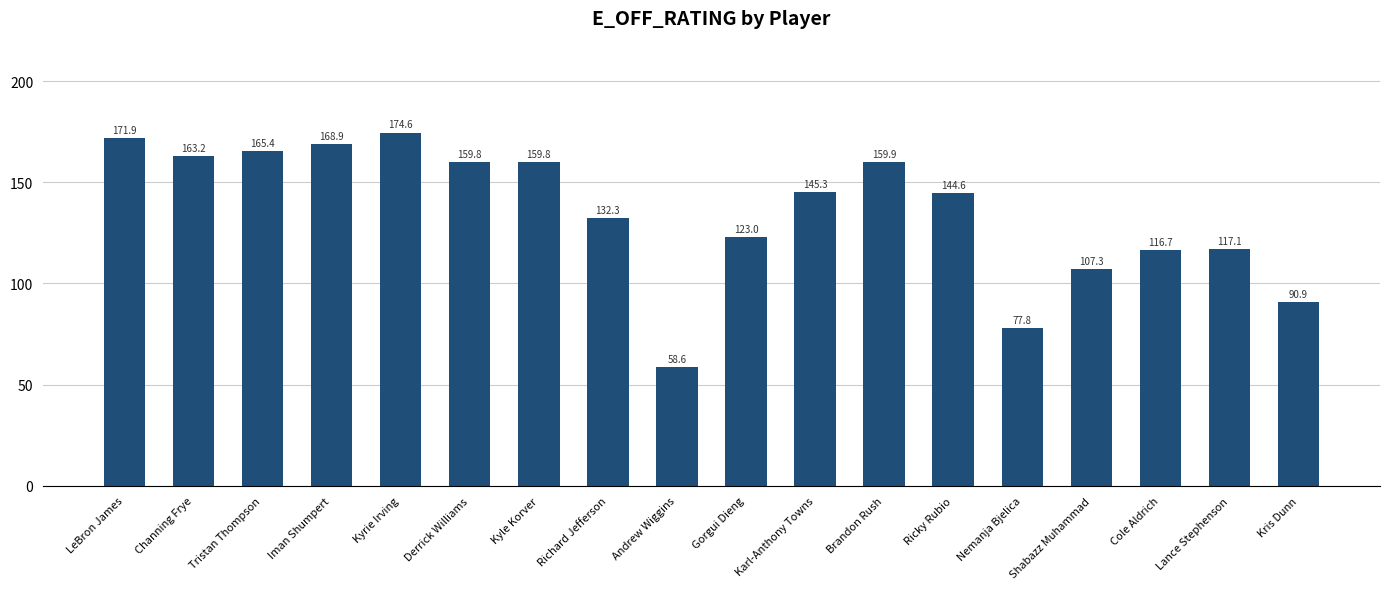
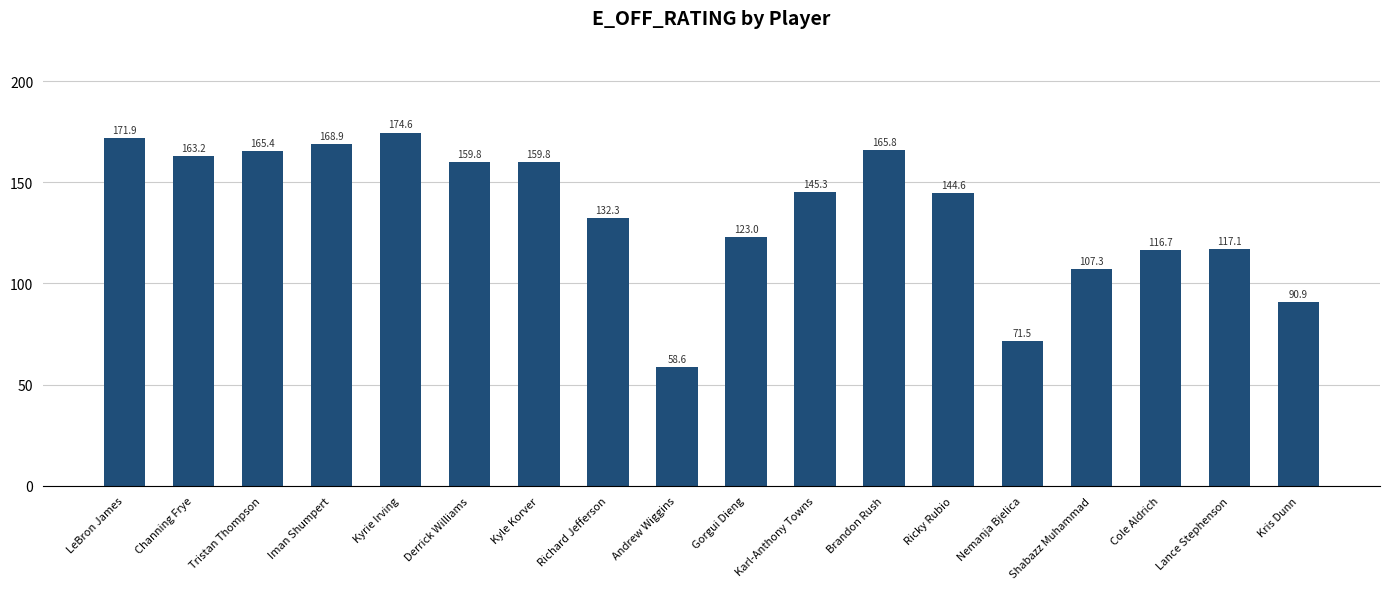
Brandon Rush: 159.9 -> 165.8
Nemanja Bjelica: 77.8 -> 71.5
